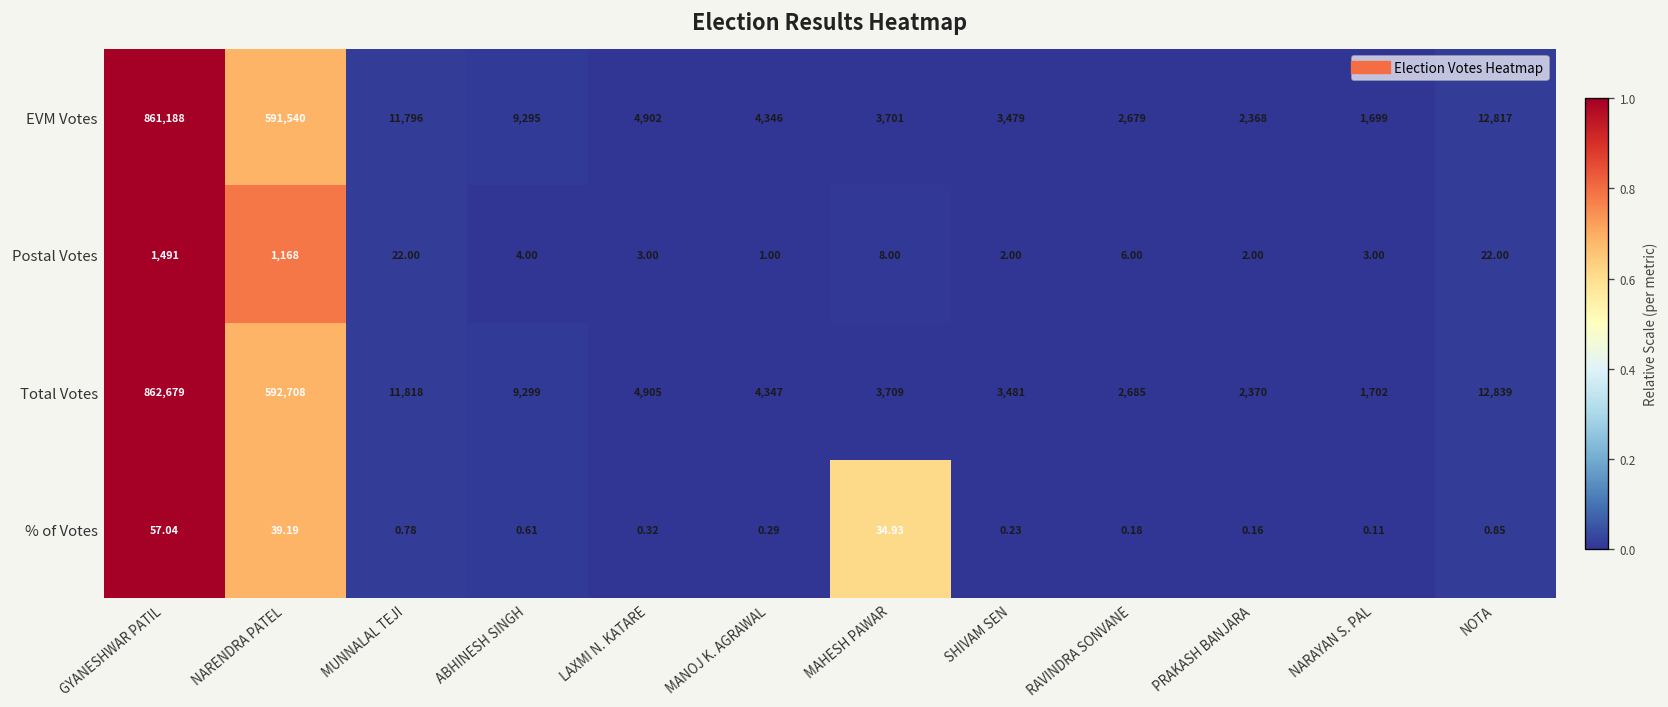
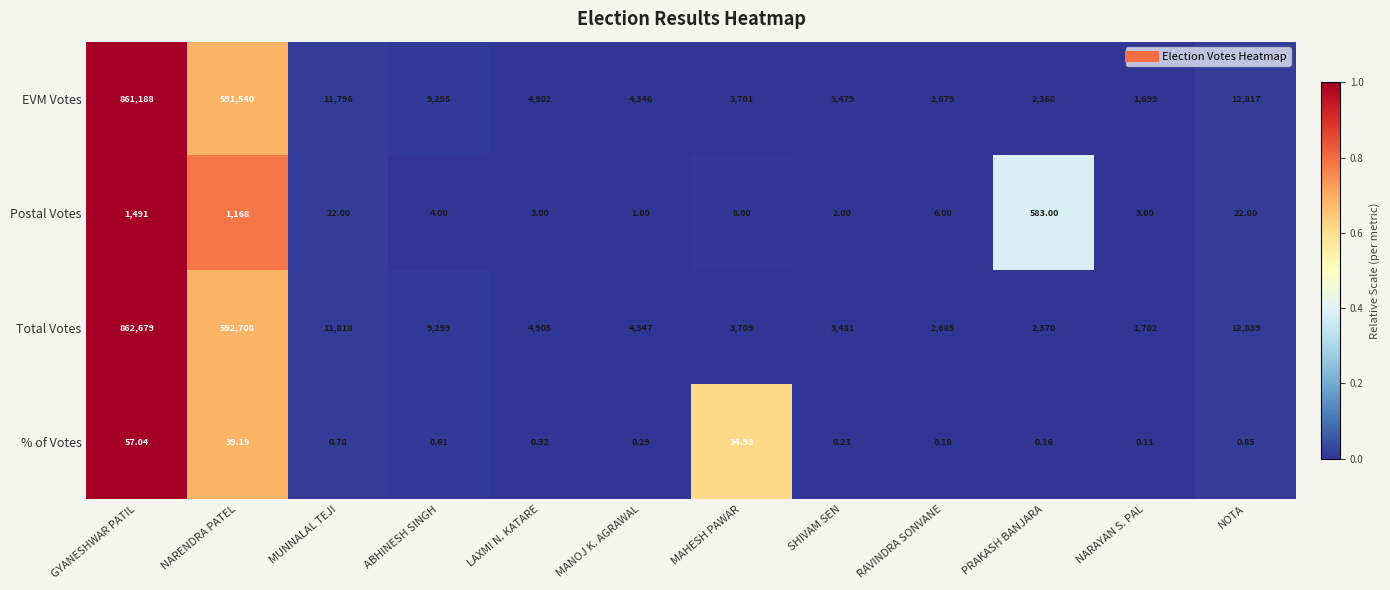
Postal Votes, PRAKASH BANJARA: 2.00 -> 583.00
